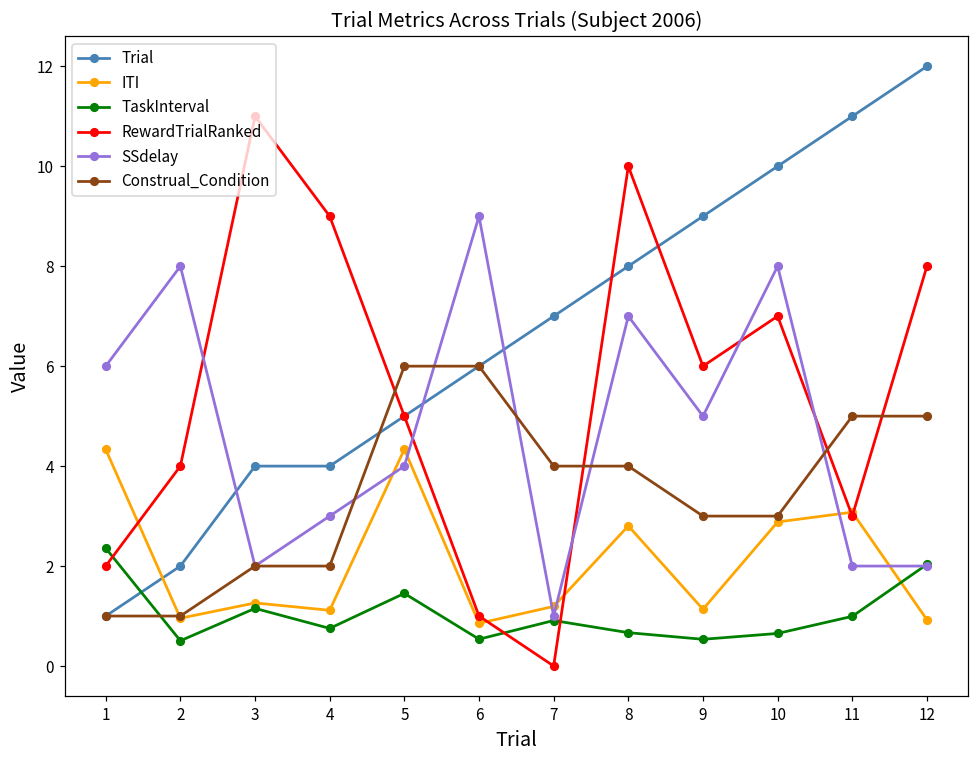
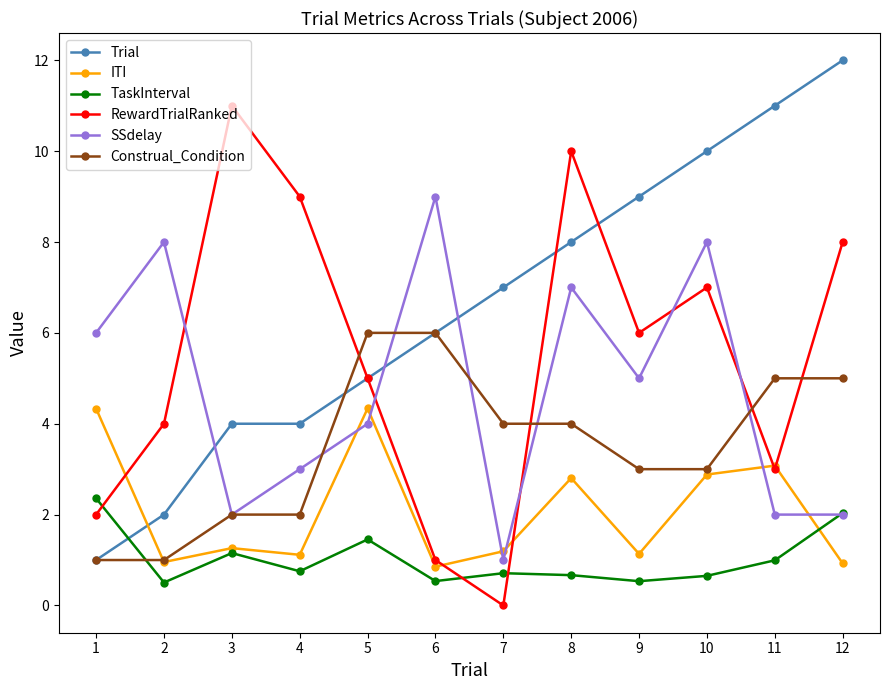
TaskInterval, 7: 0.9 -> 0.7
